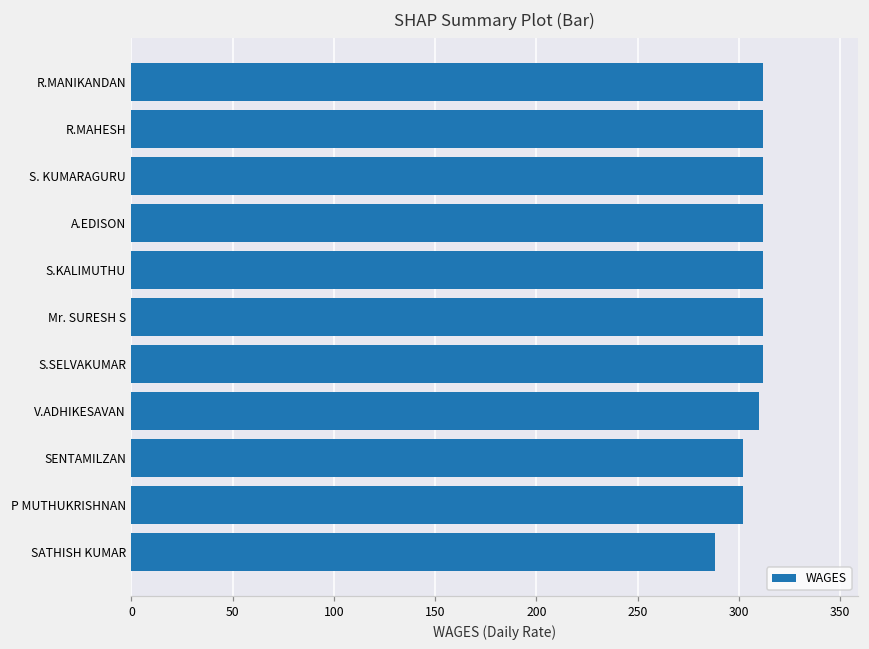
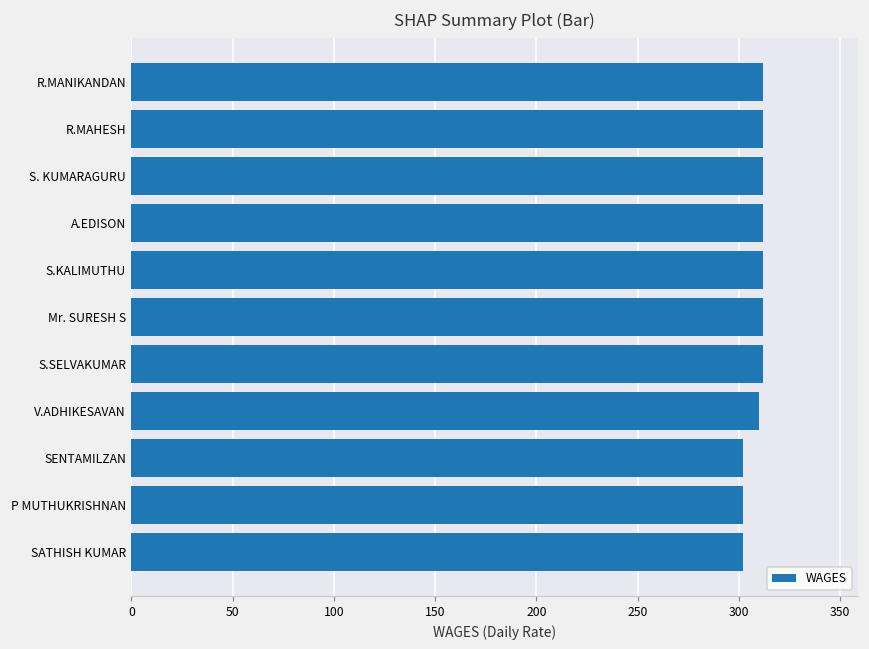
SATHISH KUMAR: 288 -> 302
